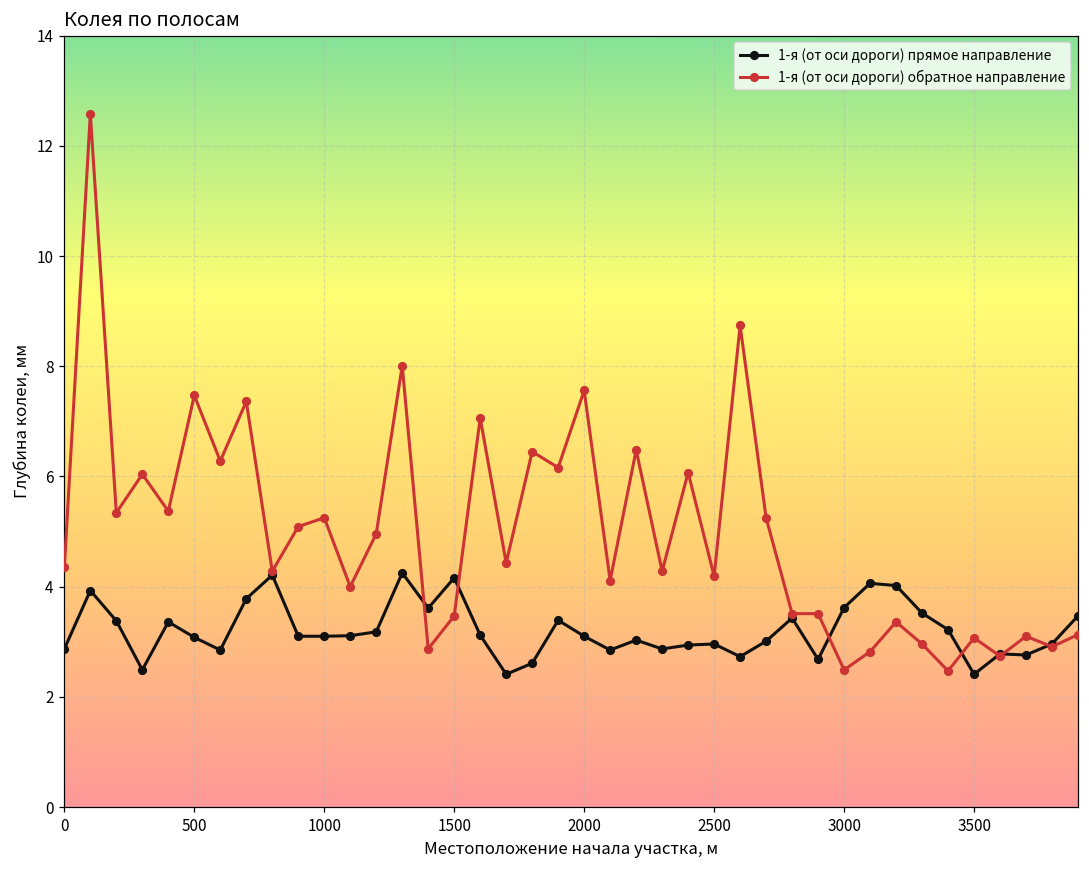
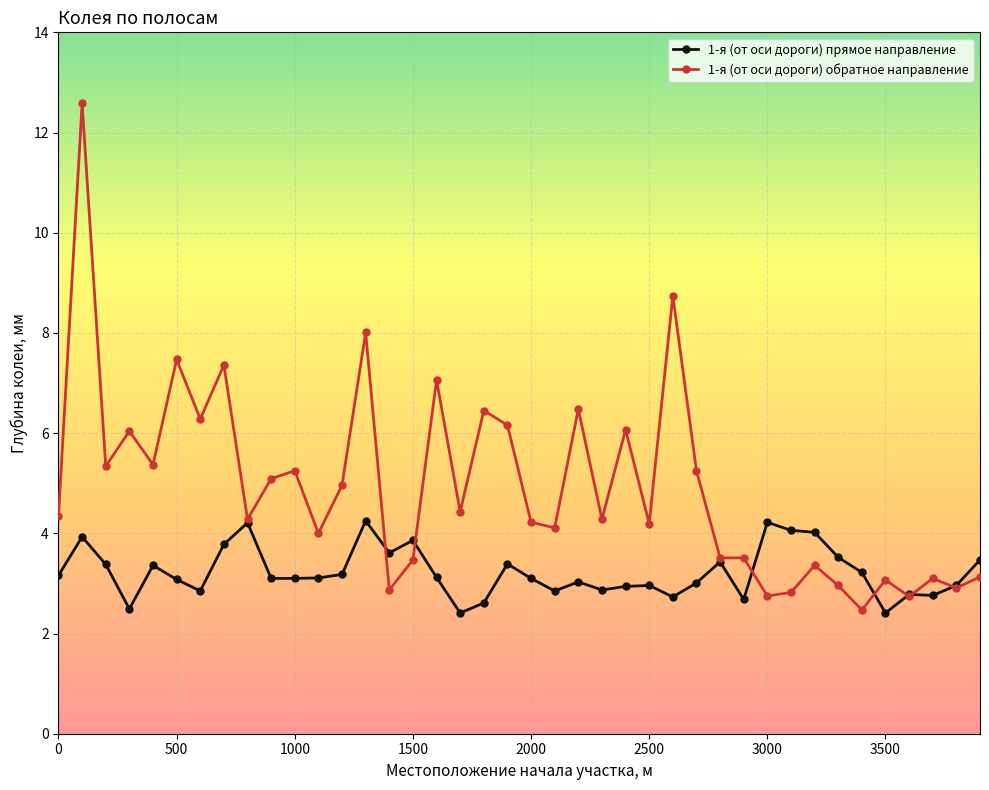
1-я (от оси дороги) прямое направление, 0: 2.9 -> 3.2
1-я (от оси дороги) прямое направление, 1500: 4.2 -> 3.9
1-я (от оси дороги) обратное направление, 2000: 7.6 -> 4.2
1-я (от оси дороги) прямое направление, 3000: 3.6 -> 4.2
1-я (от оси дороги) обратное направление, 3000: 2.5 -> 2.8
